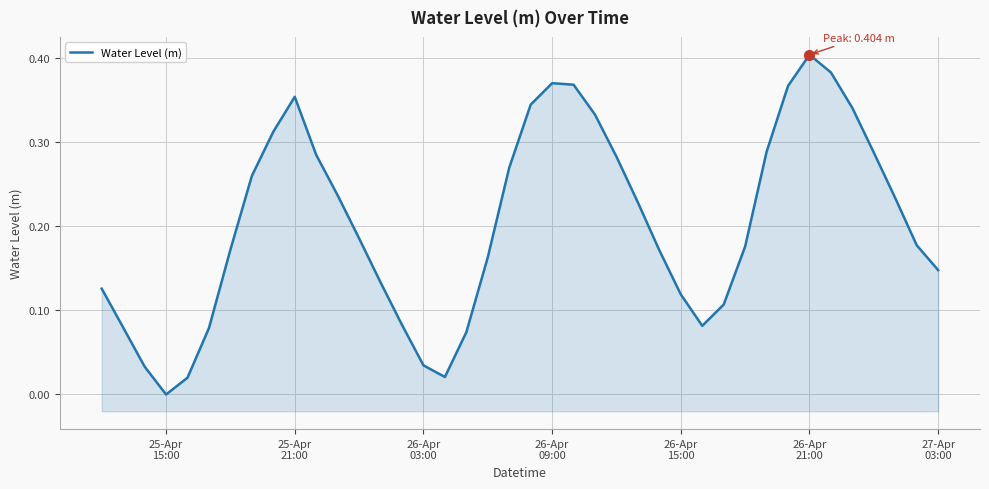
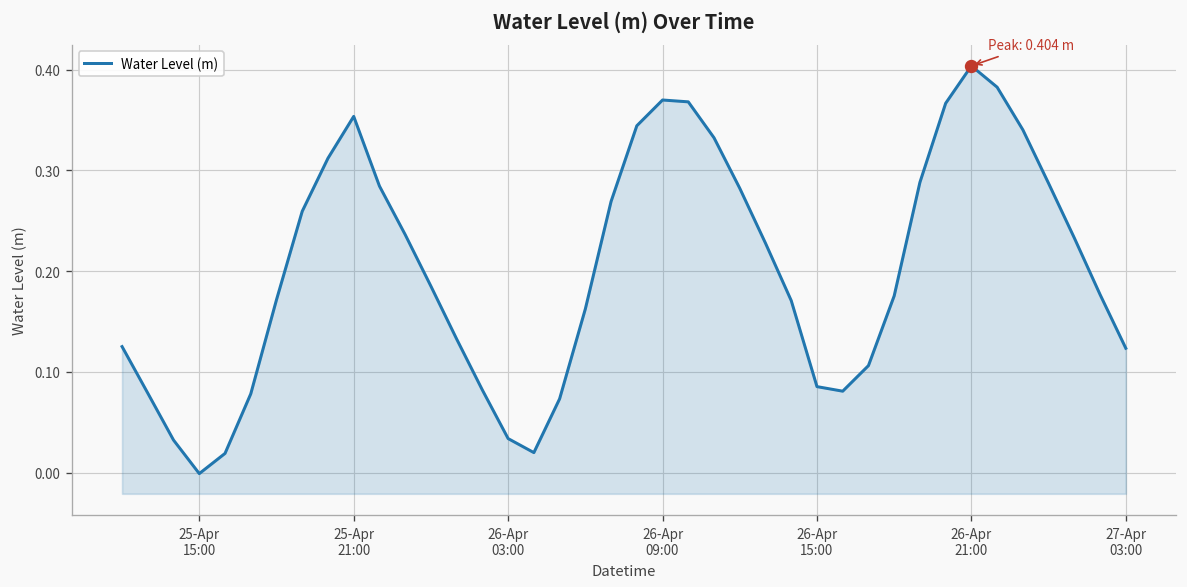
Water Level (m), 26-Apr 15:00: 0.12 -> 0.09
Water Level (m), 27-Apr 03:00: 0.15 -> 0.12
